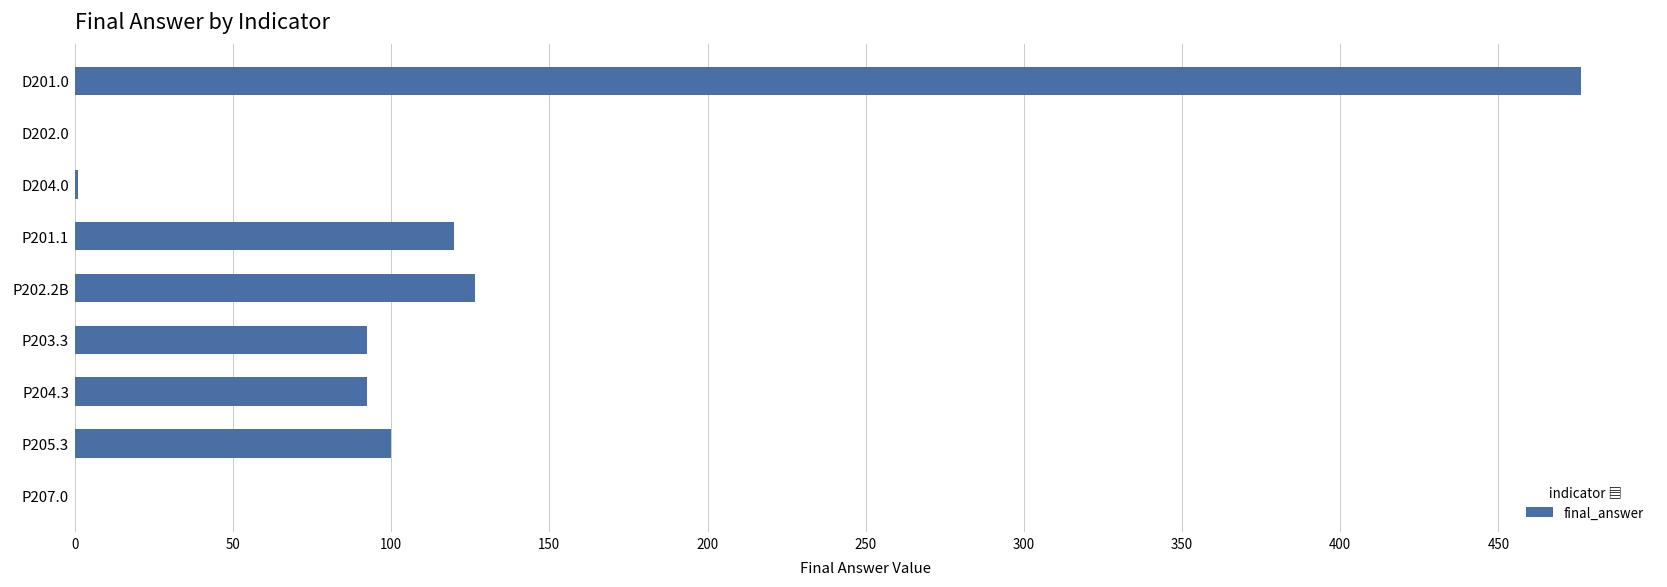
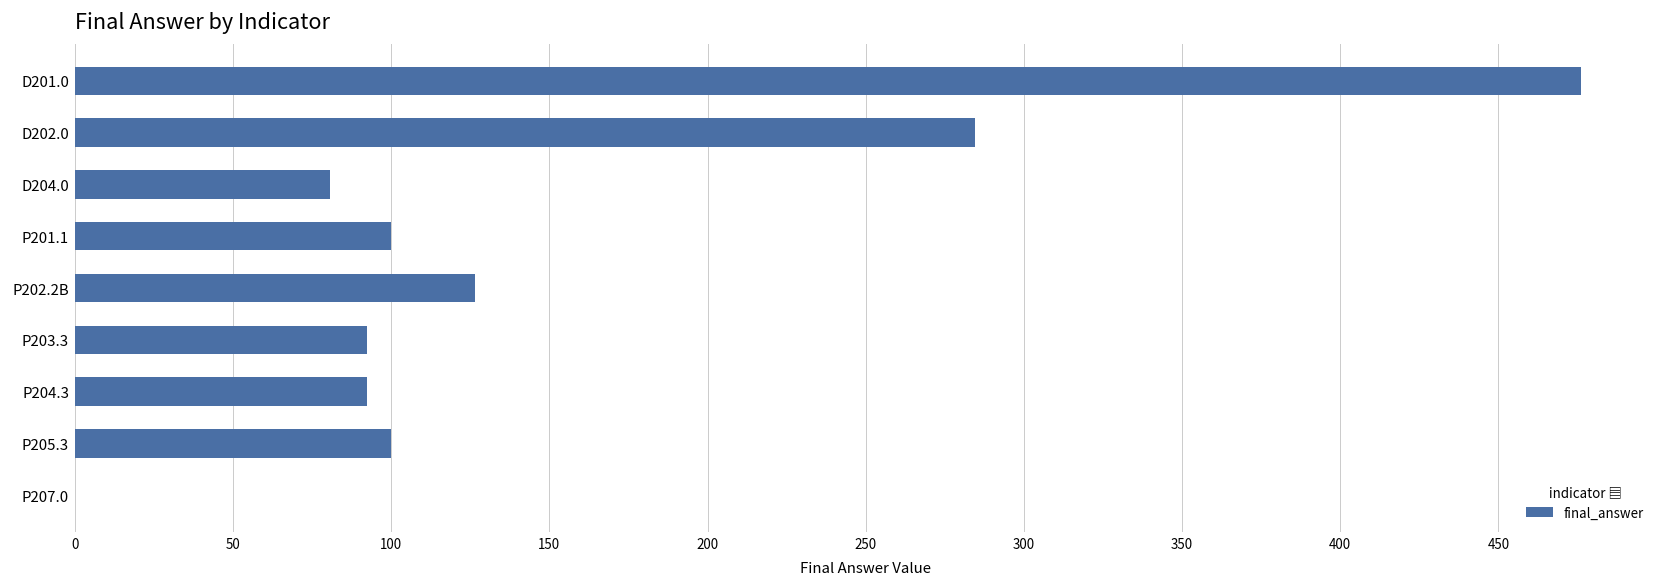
D202.0: 0 -> 285
D204.0: 1 -> 81
P201.1: 120 -> 100
